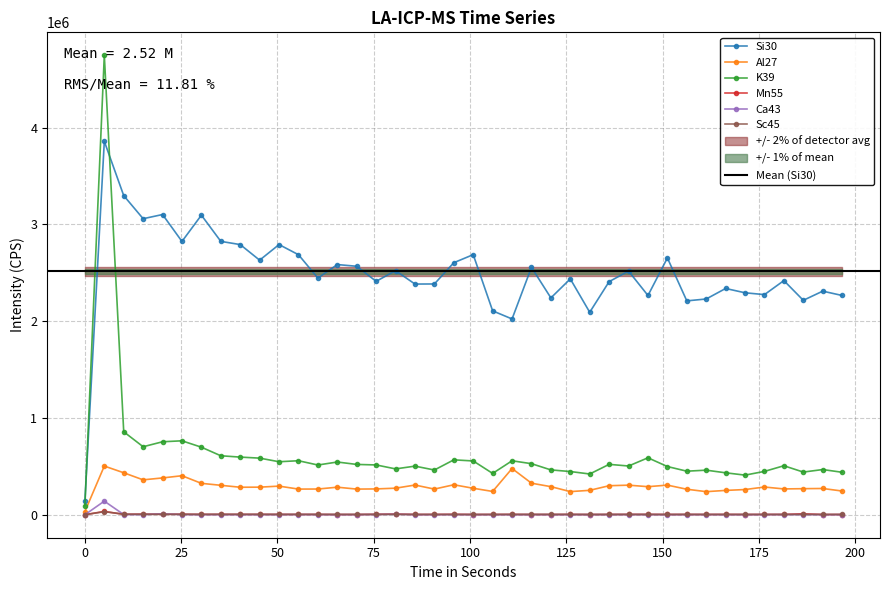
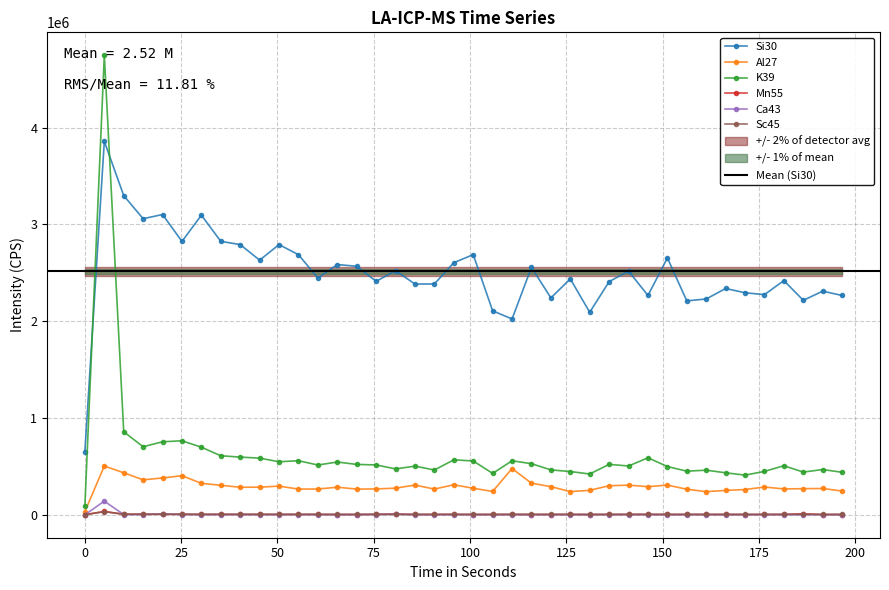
Si30, 0: 100000 -> 700000
